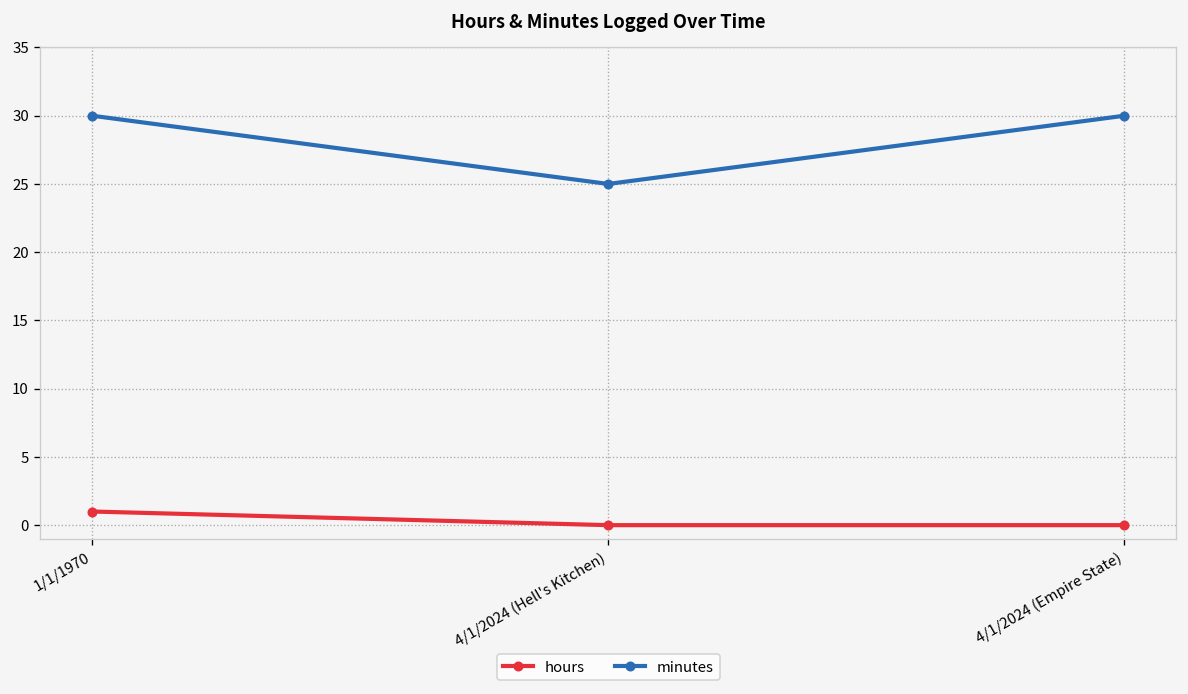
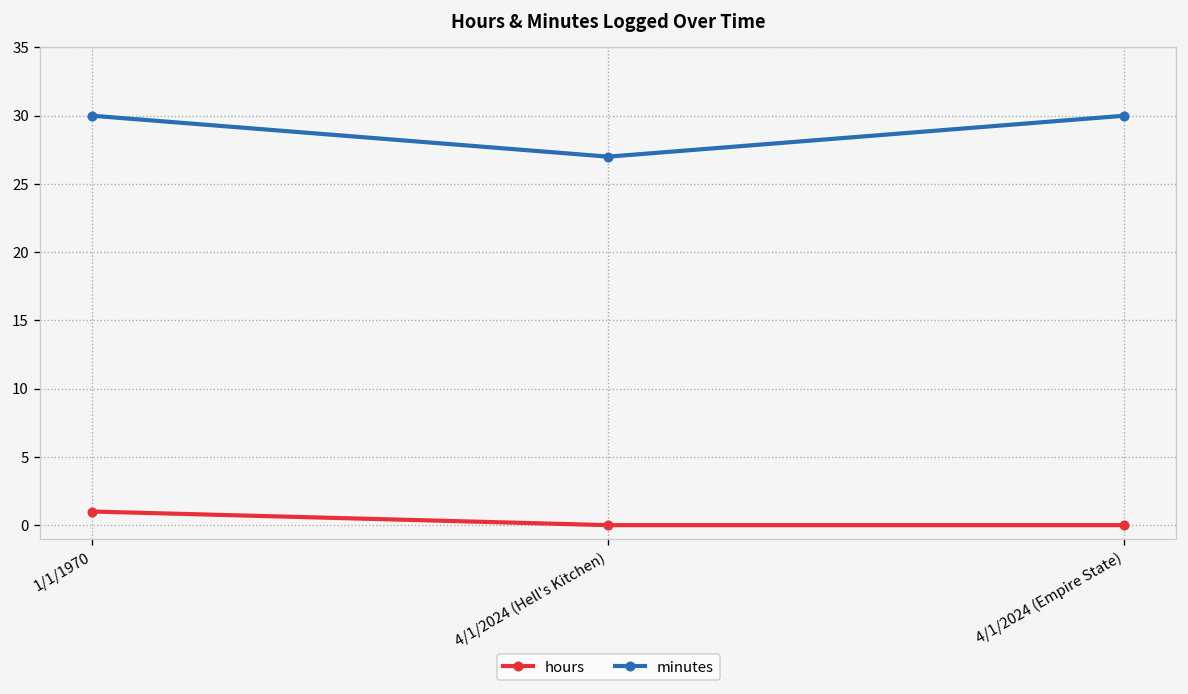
minutes, 4/1/2024 (Hell's Kitchen): 25 -> 27
